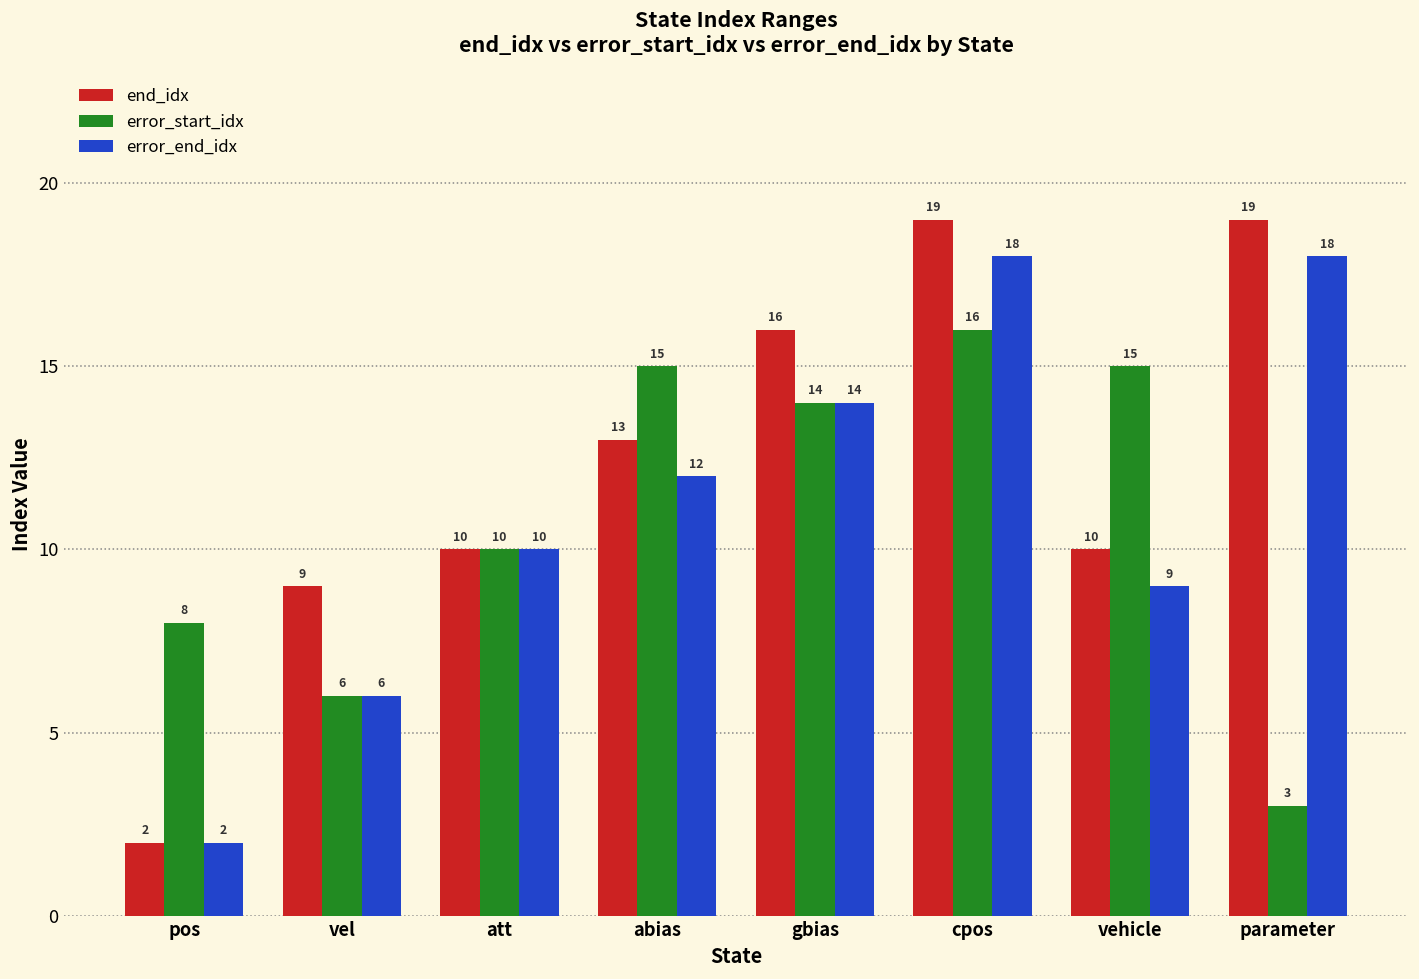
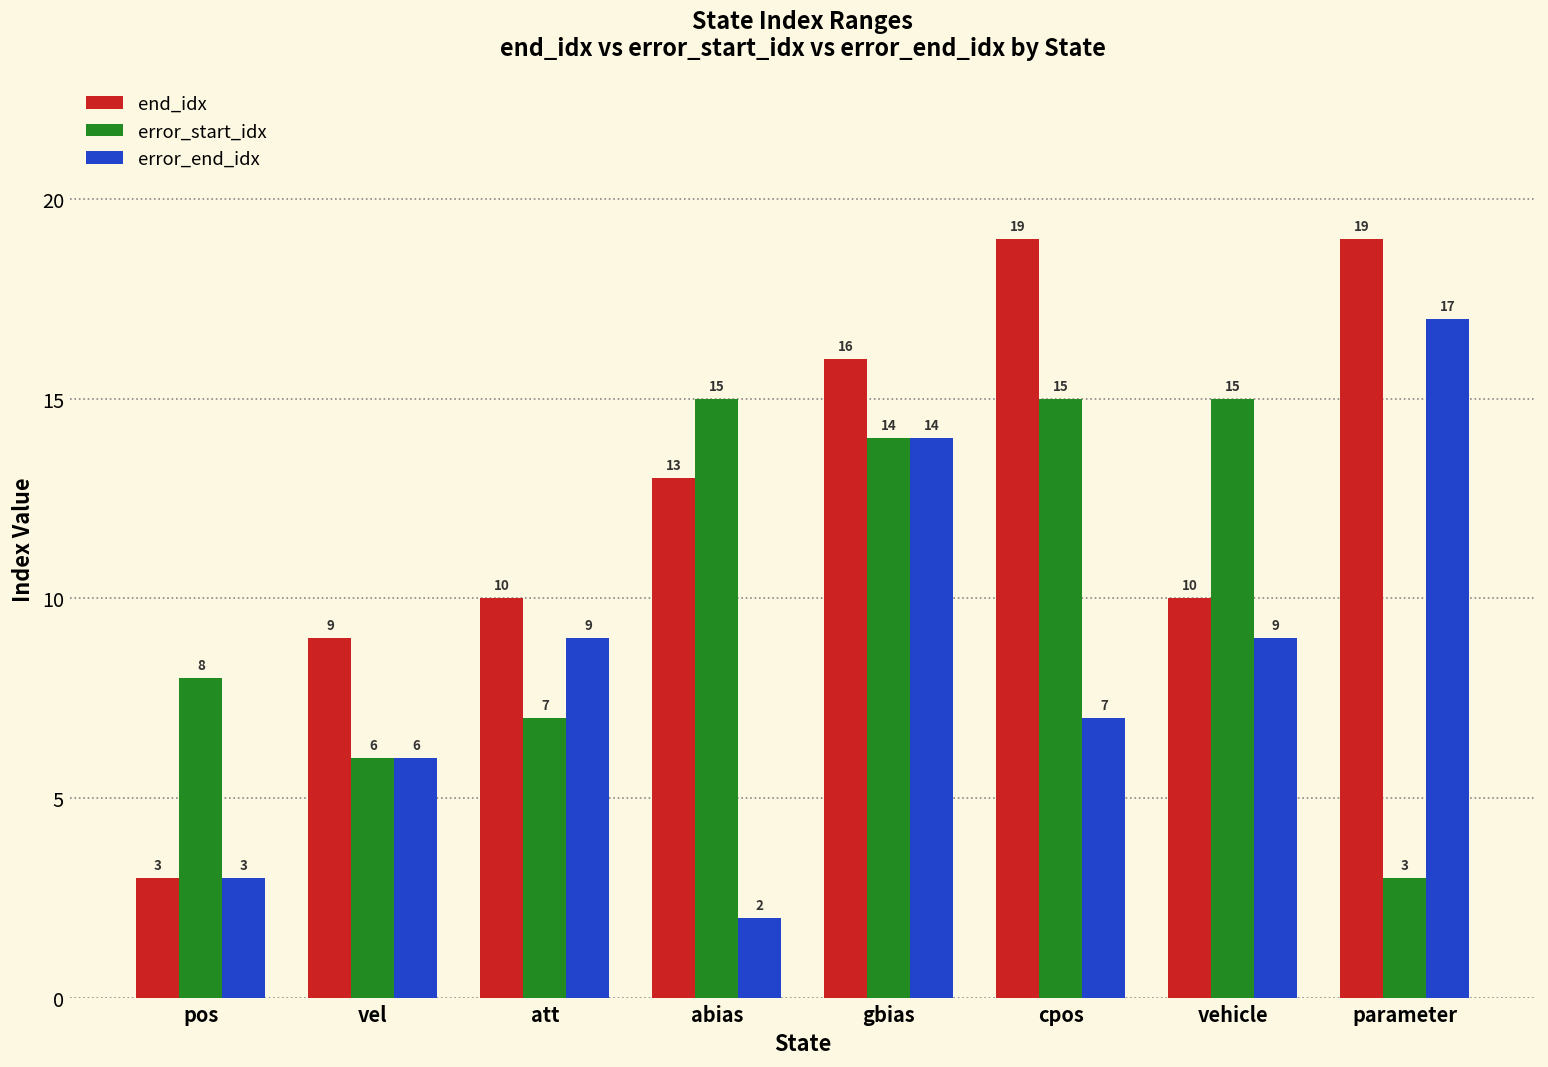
end_idx, pos: 2 -> 3
error_end_idx, pos: 2 -> 3
error_start_idx, att: 10 -> 7
error_end_idx, att: 10 -> 9
error_end_idx, abias: 12 -> 2
error_start_idx, cpos: 16 -> 15
error_end_idx, cpos: 18 -> 7
error_end_idx, parameter: 18 -> 17
